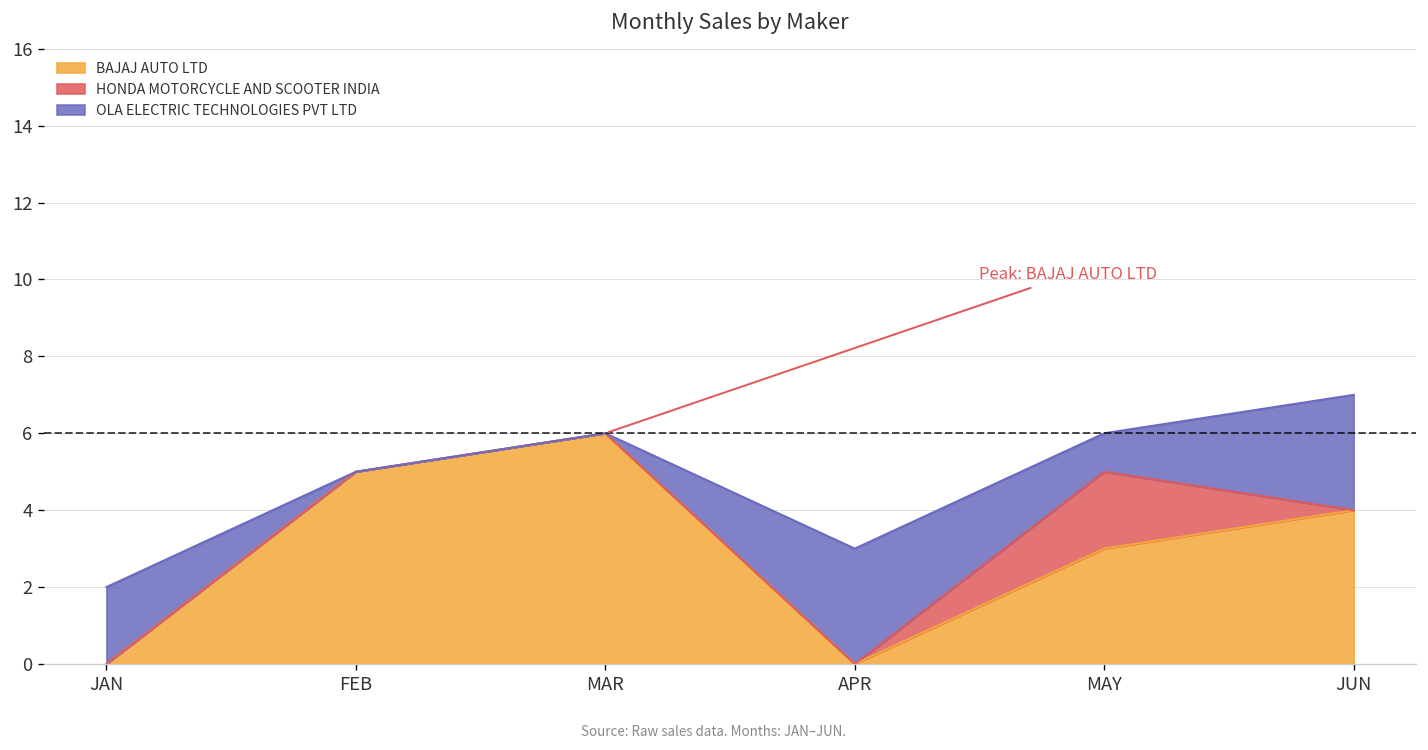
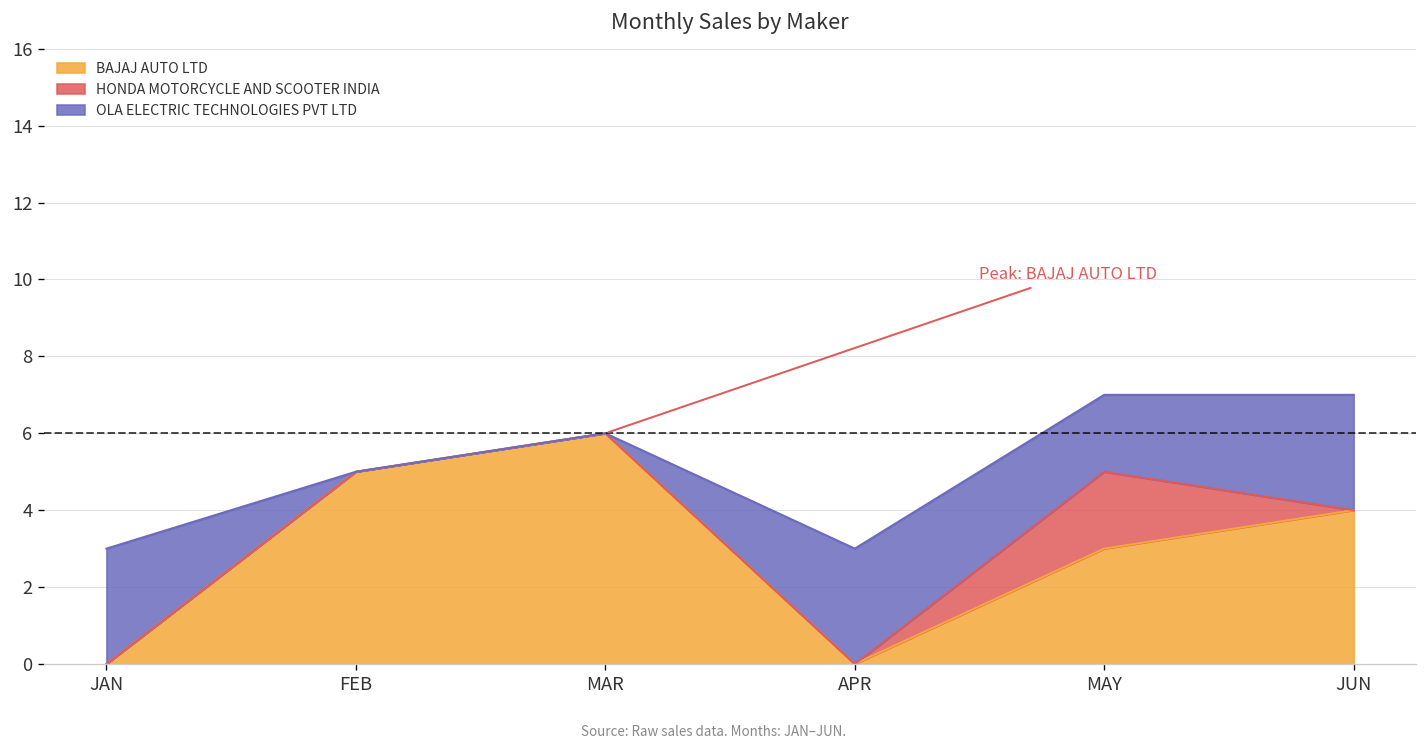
OLA ELECTRIC TECHNOLOGIES PVT LTD, JAN: 2 -> 3
OLA ELECTRIC TECHNOLOGIES PVT LTD, MAY: 1 -> 2
